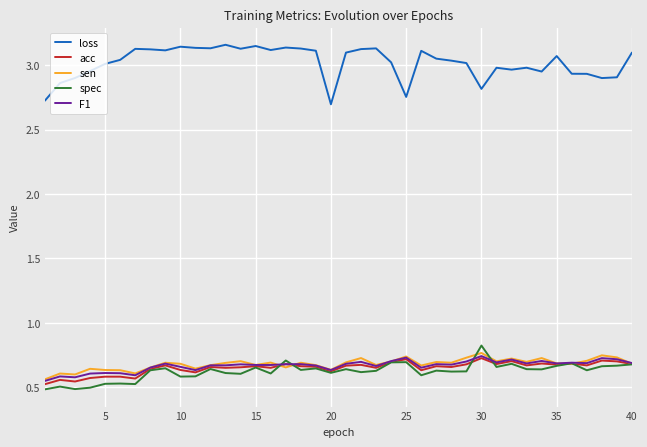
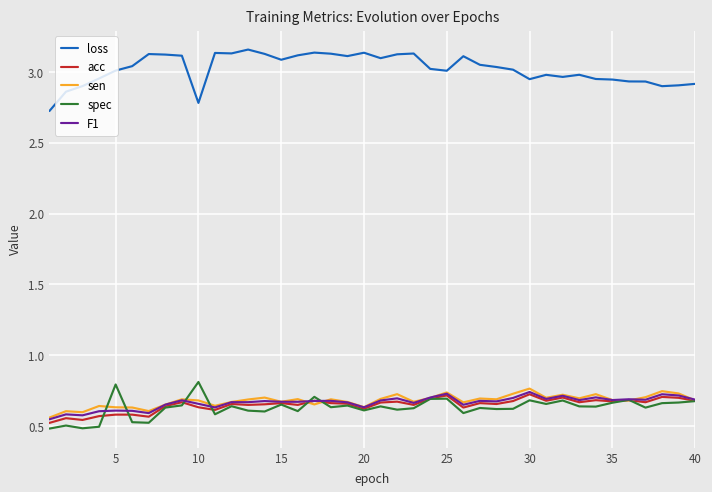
spec, 5: 0.53 -> 0.79
loss, 10: 3.14 -> 2.78
spec, 10: 0.58 -> 0.81
loss, 15: 3.15 -> 3.09
loss, 20: 2.70 -> 3.14
loss, 25: 2.75 -> 3.01
loss, 30: 2.82 -> 2.95
spec, 30: 0.82 -> 0.68
loss, 35: 3.07 -> 2.95
loss, 40: 3.10 -> 2.92
